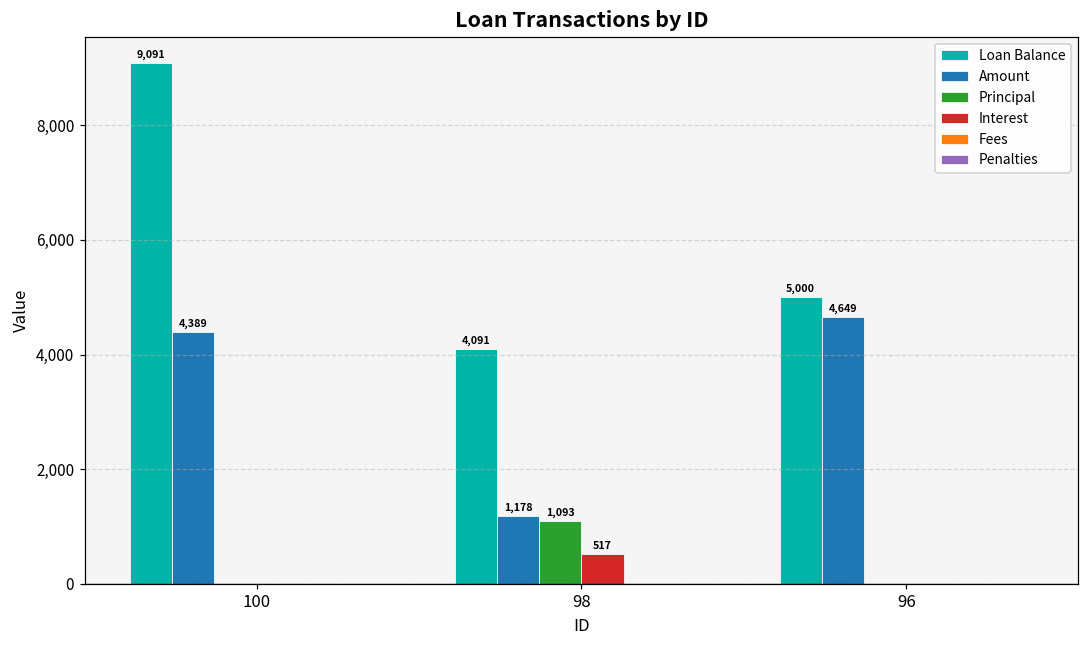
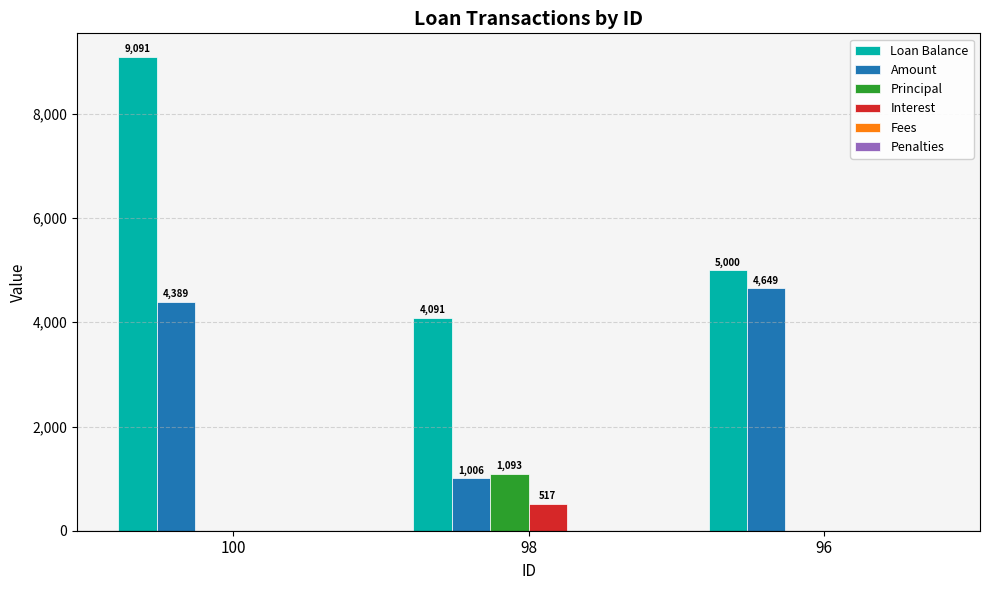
Amount, 98: 1,178 -> 1,006
